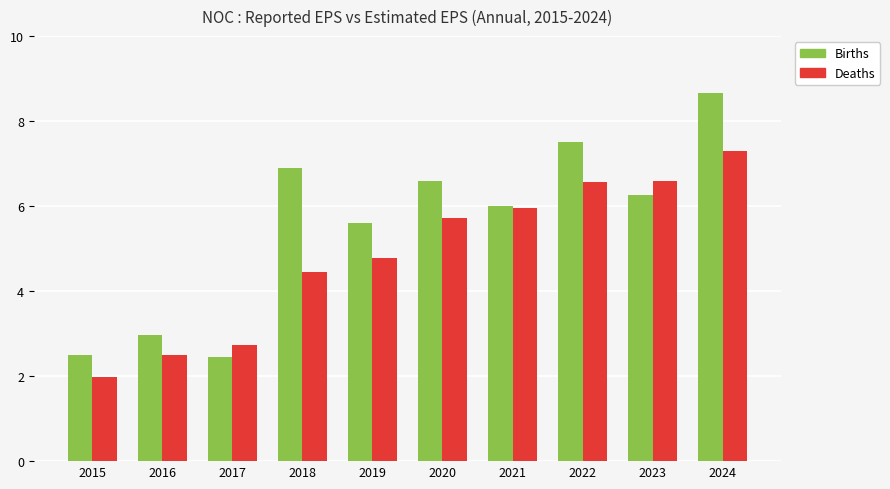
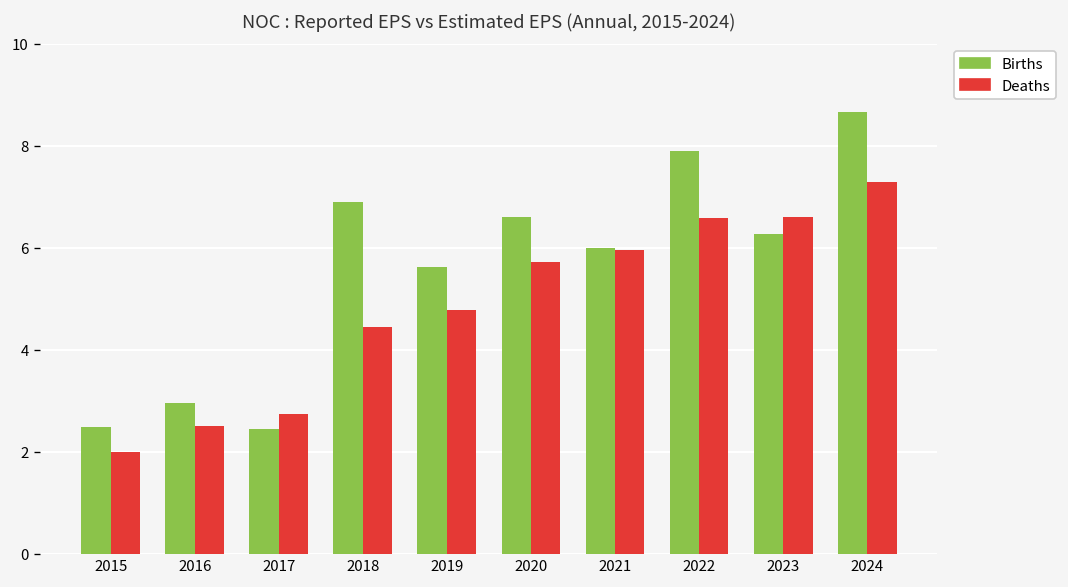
Births, 2022: 7.5 -> 7.9
